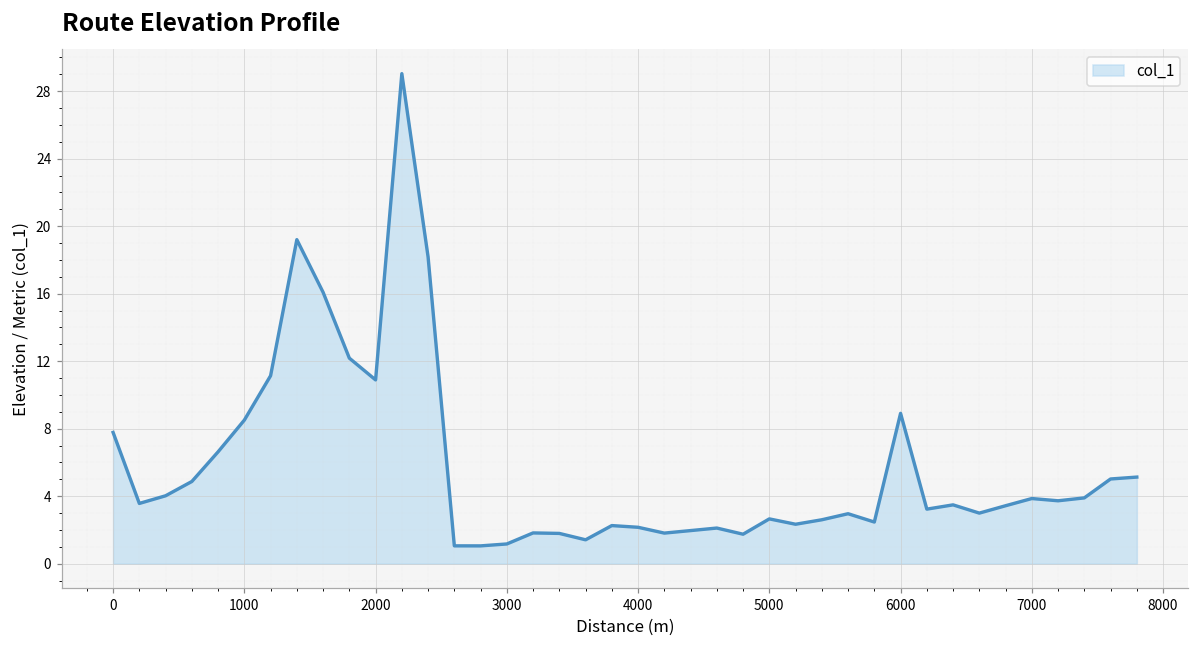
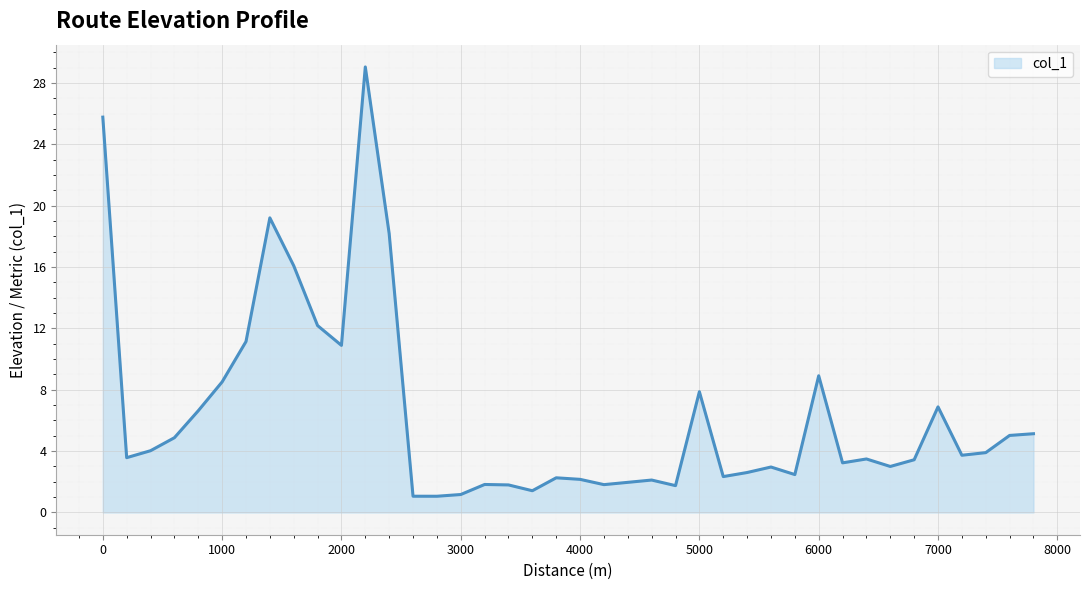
0: 7.8 -> 25.8
5000: 2.7 -> 7.9
7000: 3.9 -> 6.9
